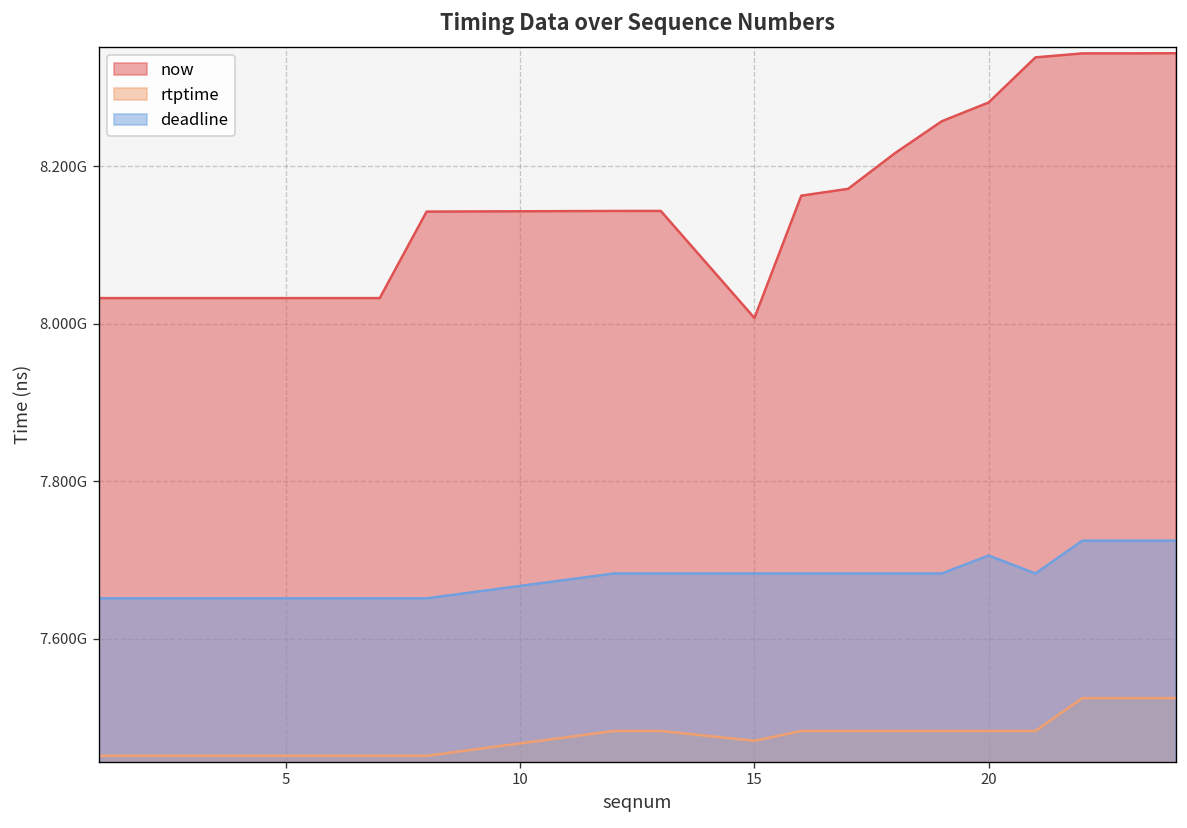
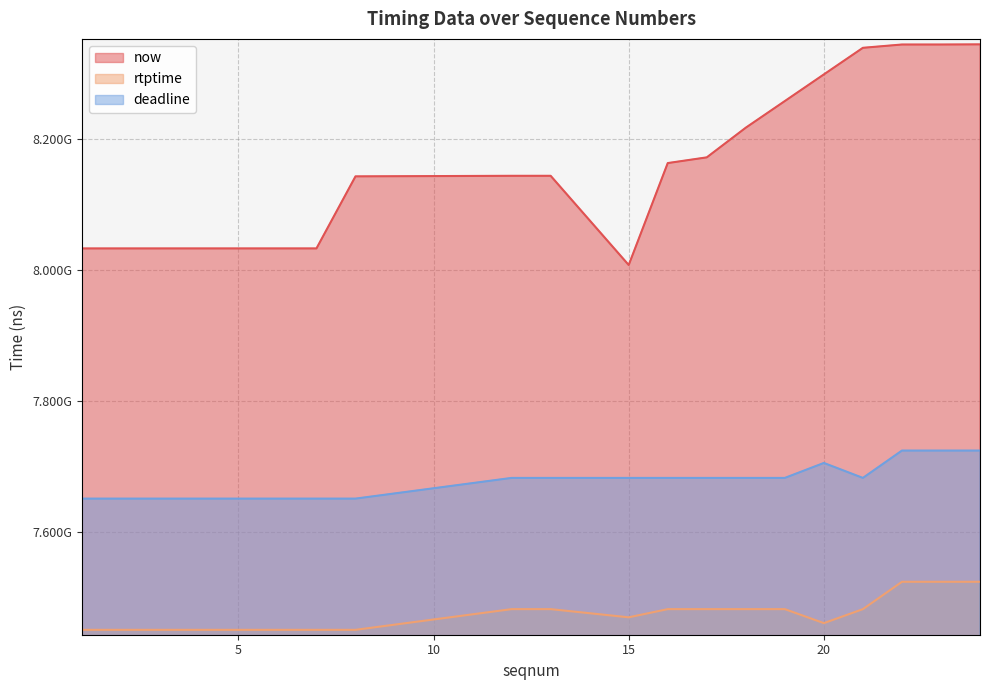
now, 20: 8280000000 -> 8300000000
rtptime, 20: 7480000000 -> 7460000000
